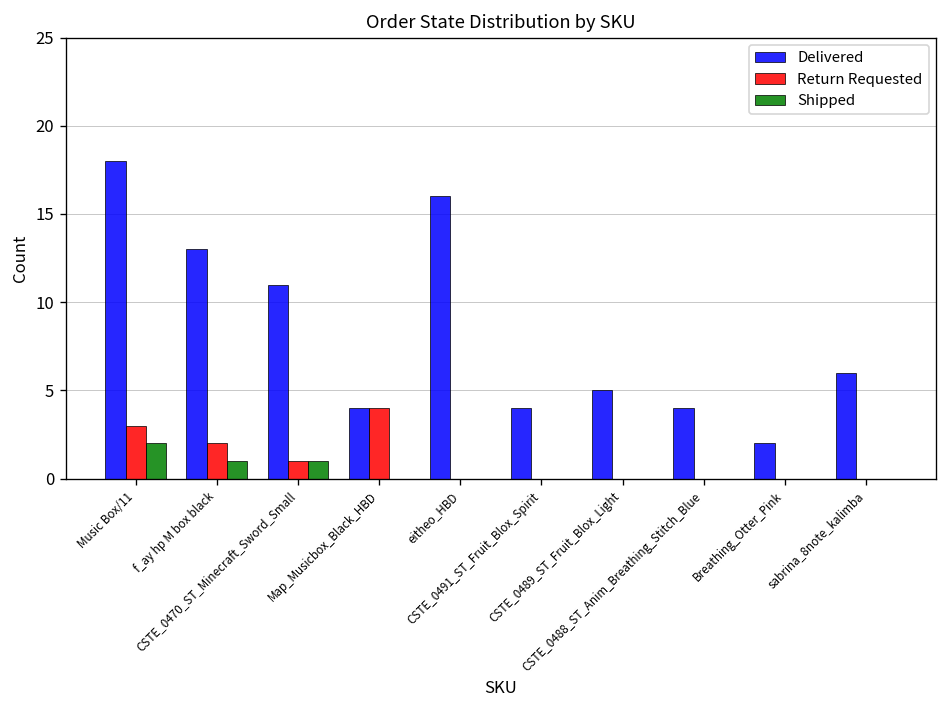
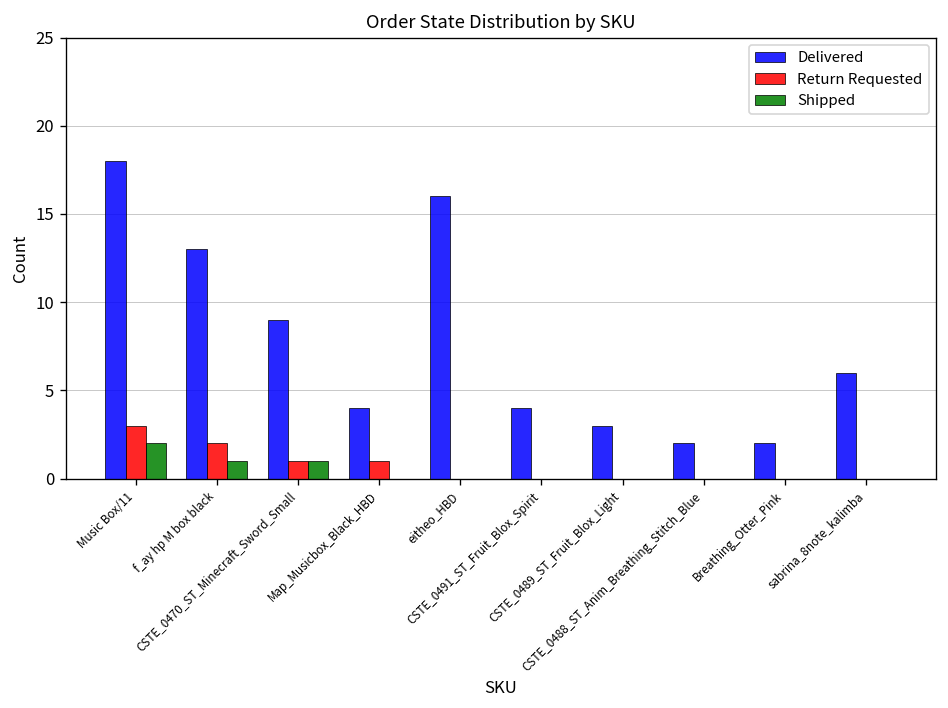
Delivered, CSTE_0470_ST_Minecraft_Sword_Small: 11 -> 9
Return Requested, Map_Musicbox_Black_HBD: 4 -> 1
Delivered, CSTE_0489_ST_Fruit_Blox_Light: 5 -> 3
Delivered, CSTE_0488_ST_Anim_Breathing_Stitch_Blue: 4 -> 2
